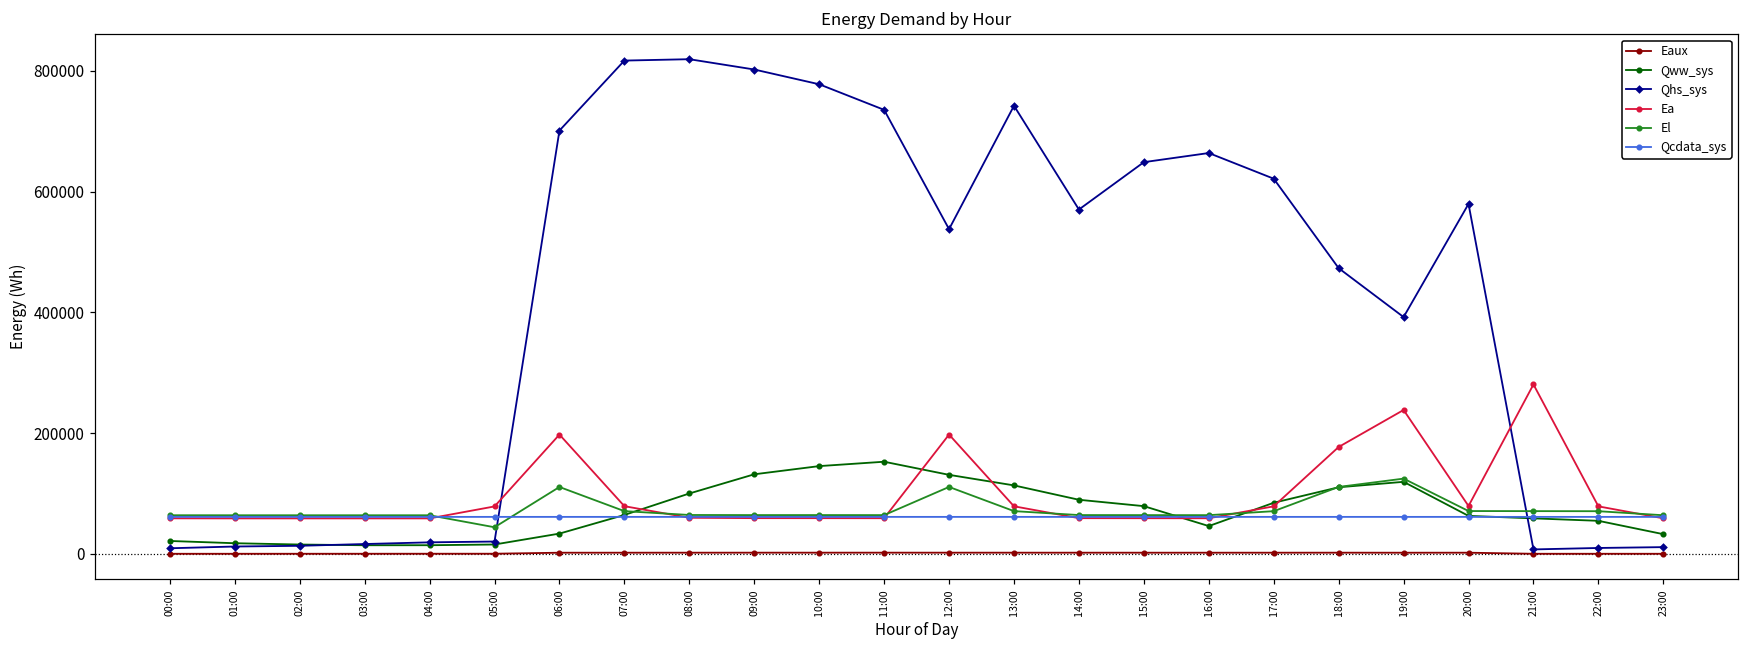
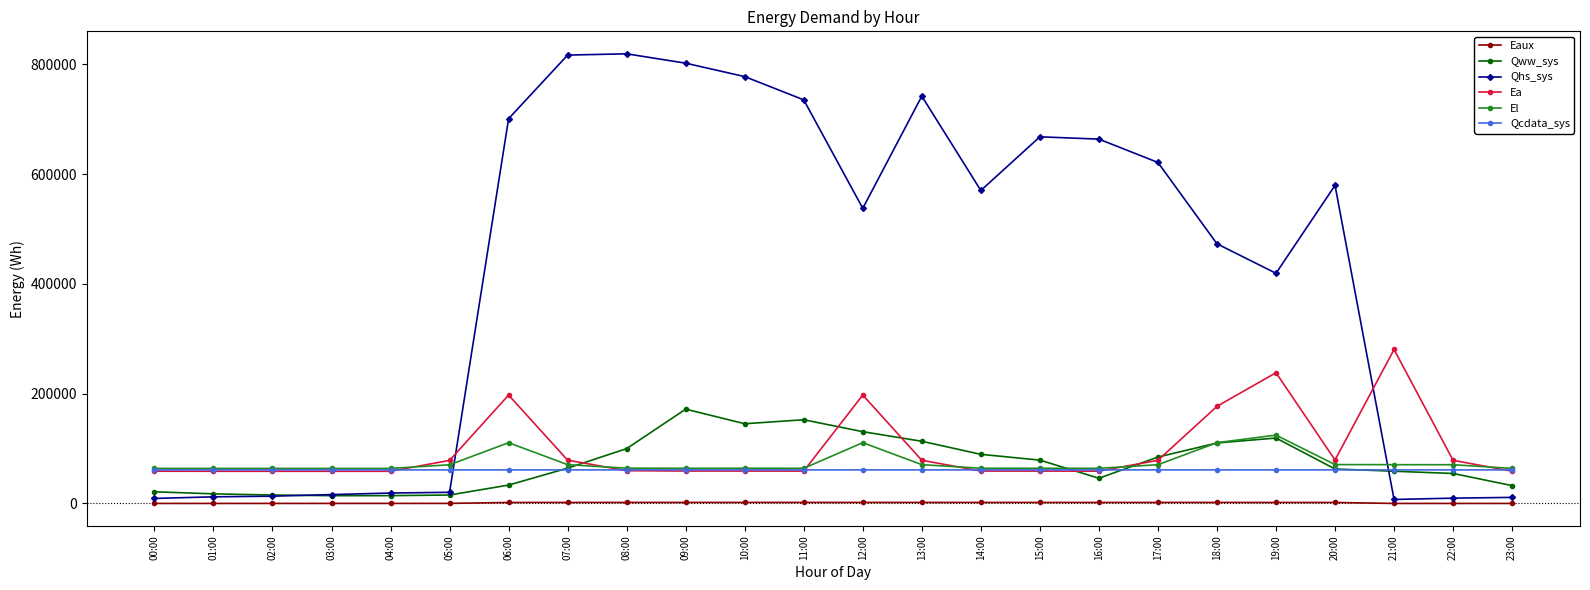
El, 05:00: 40000 -> 70000
Qww_sys, 09:00: 130000 -> 170000
Qhs_sys, 15:00: 650000 -> 670000
Qhs_sys, 19:00: 390000 -> 420000
